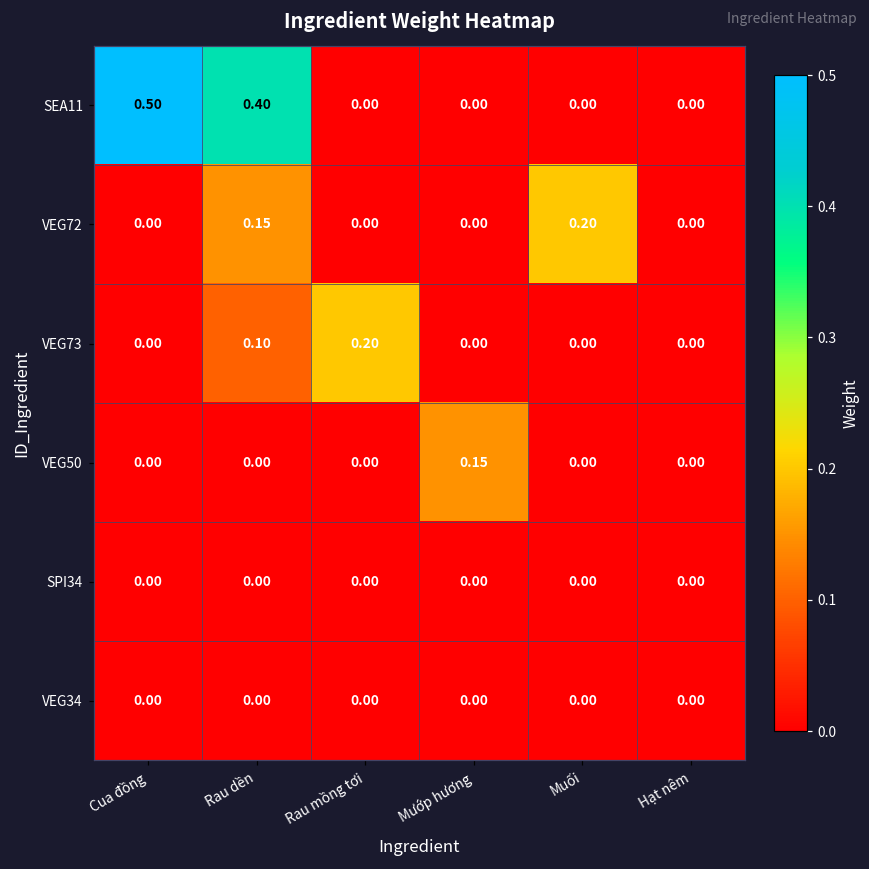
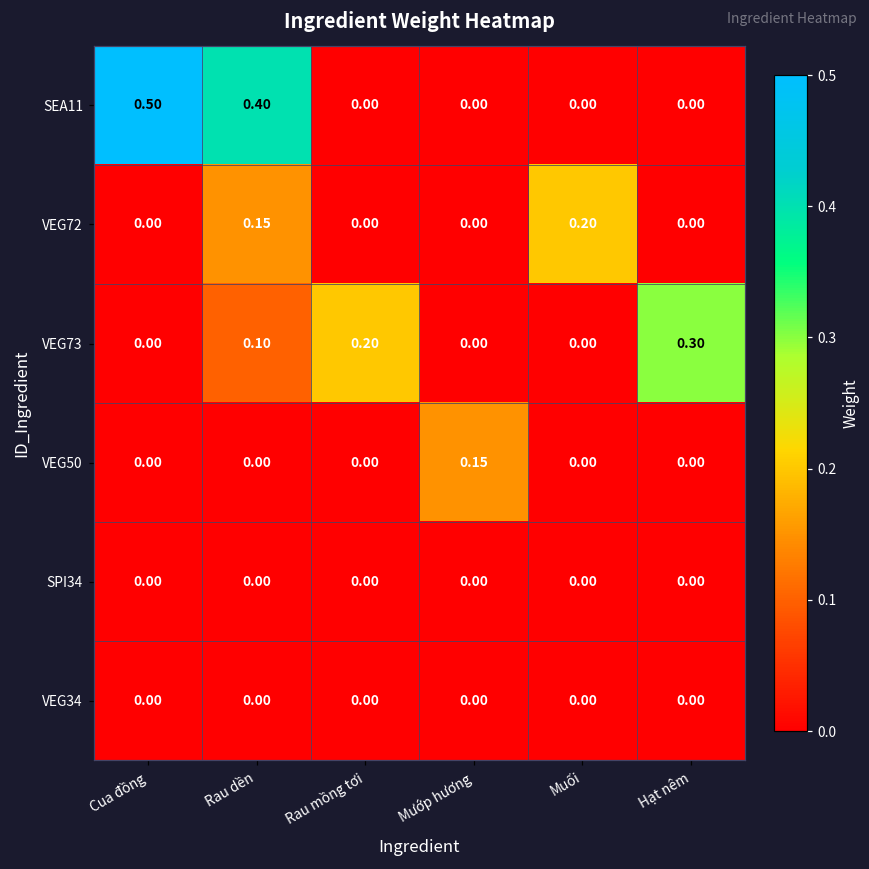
VEG73, Hạt nêm: 0.00 -> 0.30
